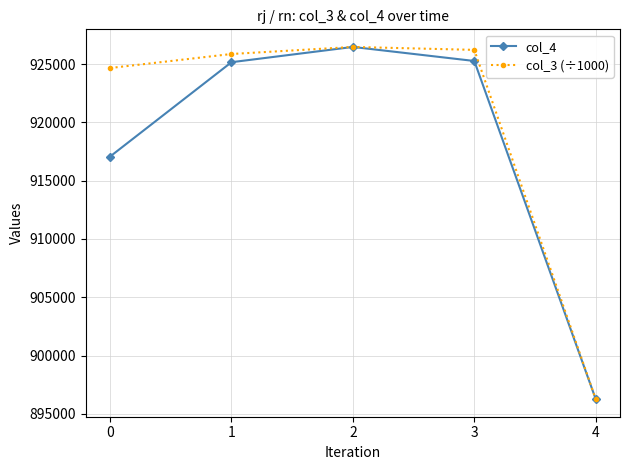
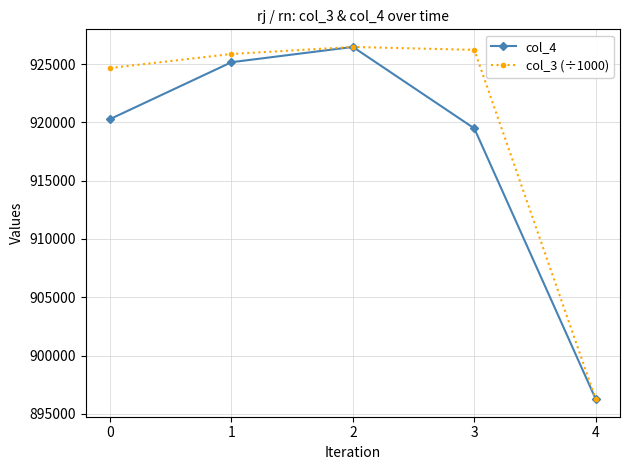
col_4, 0: 917100 -> 920300
col_4, 3: 925300 -> 919500
